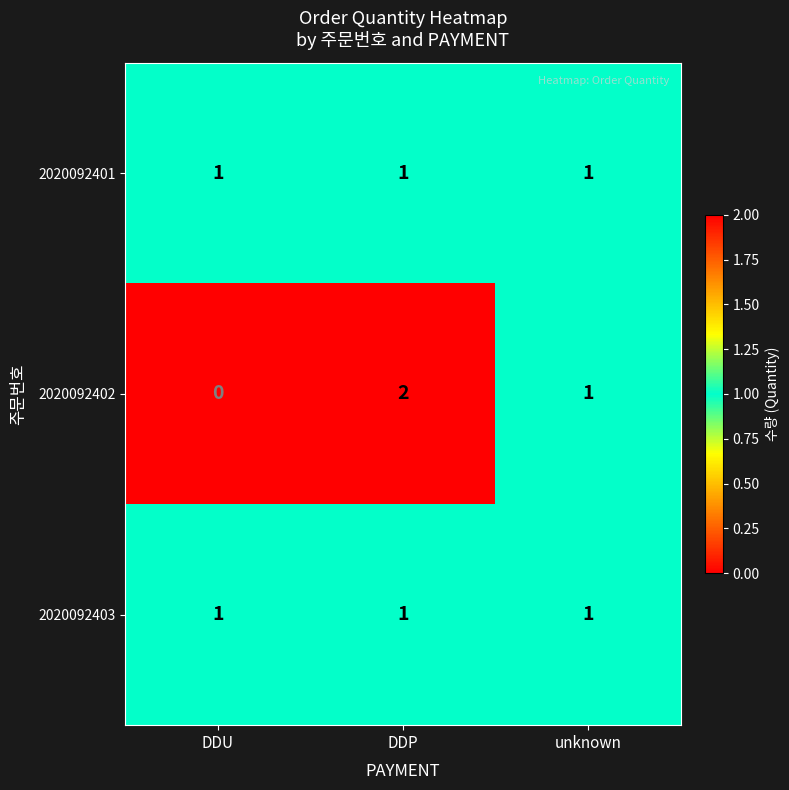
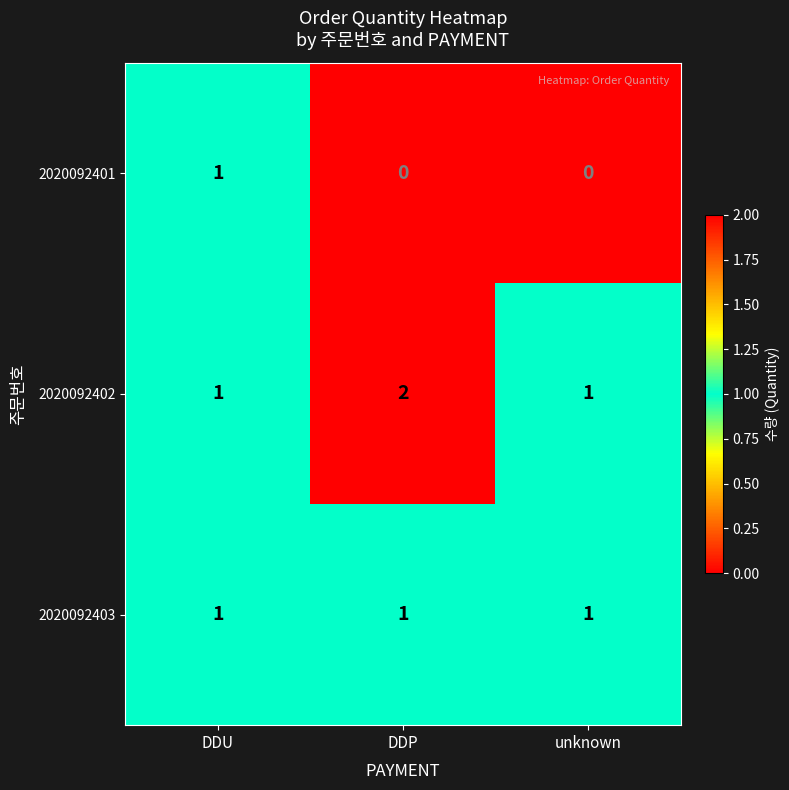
2020092401, DDP: 1 -> 0
2020092401, unknown: 1 -> 0
2020092402, DDU: 0 -> 1
